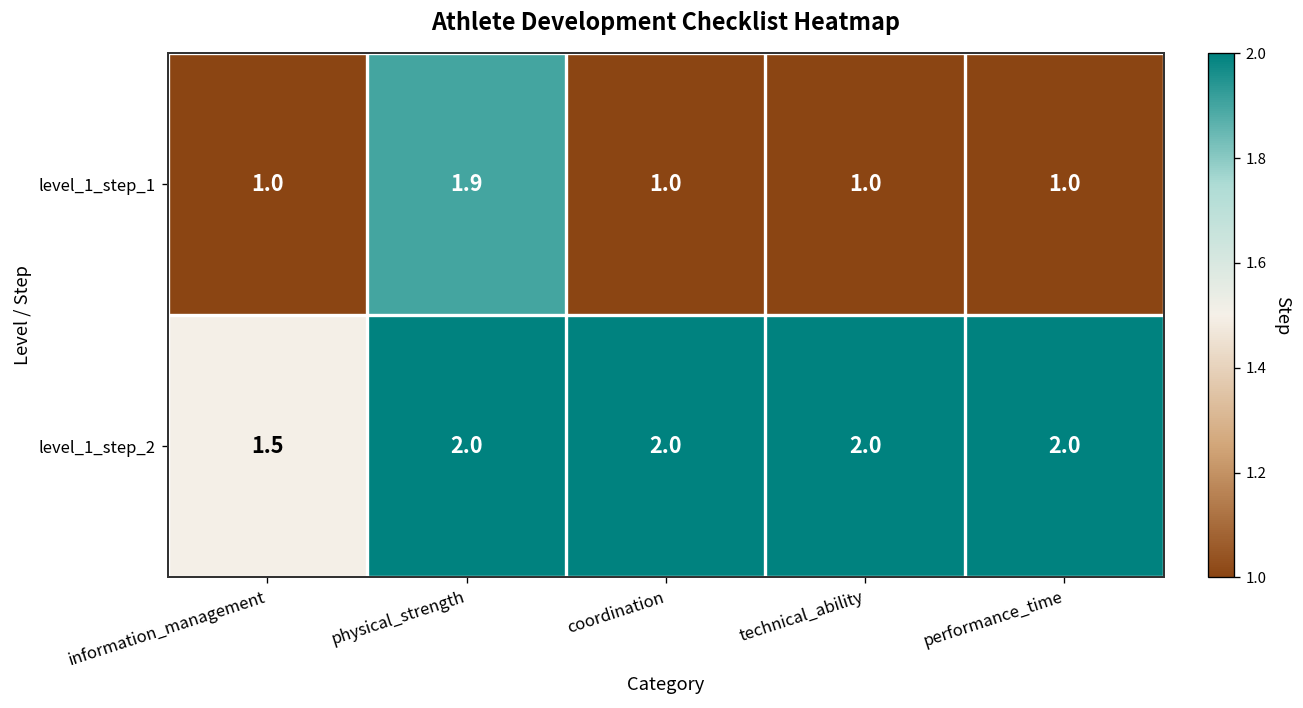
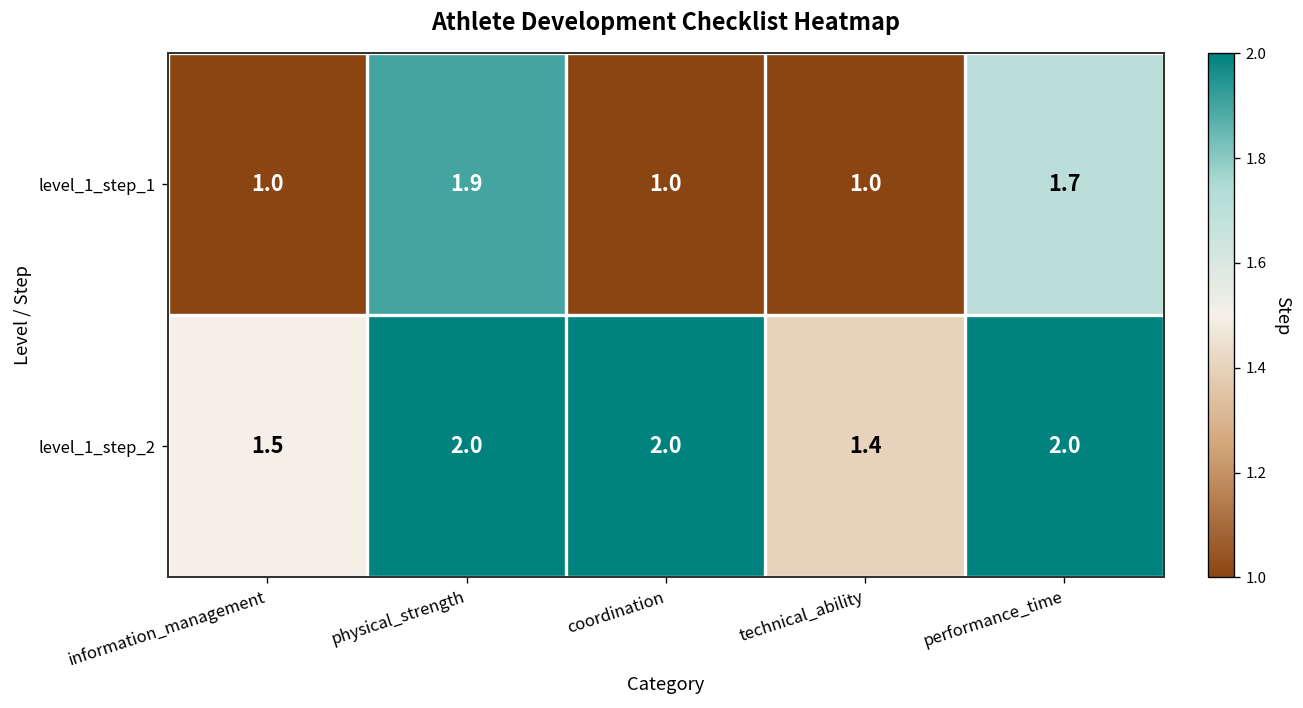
level_1_step_1, performance_time: 1.0 -> 1.7
level_1_step_2, technical_ability: 2.0 -> 1.4
